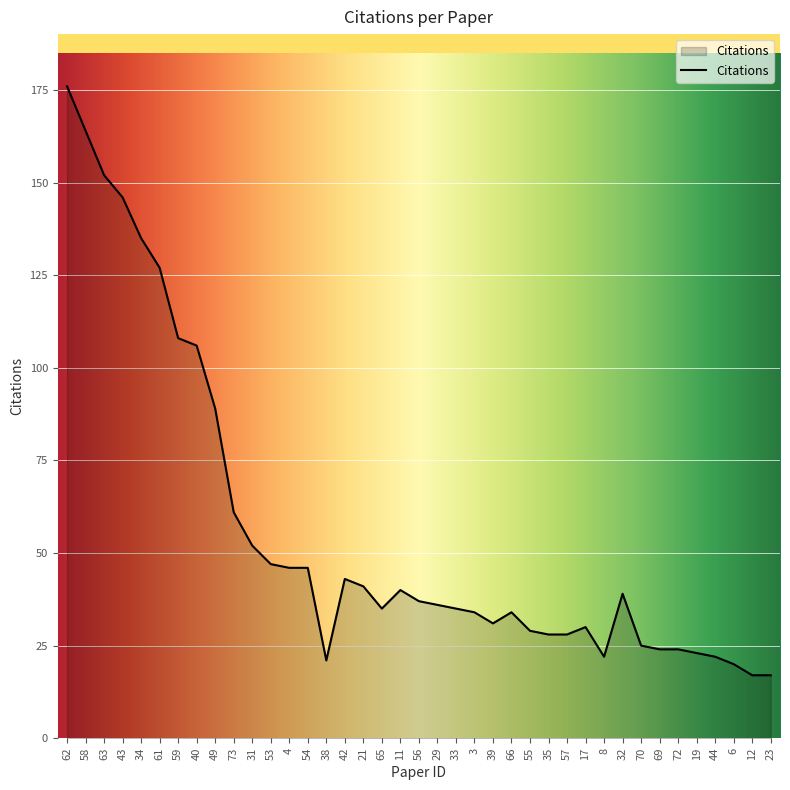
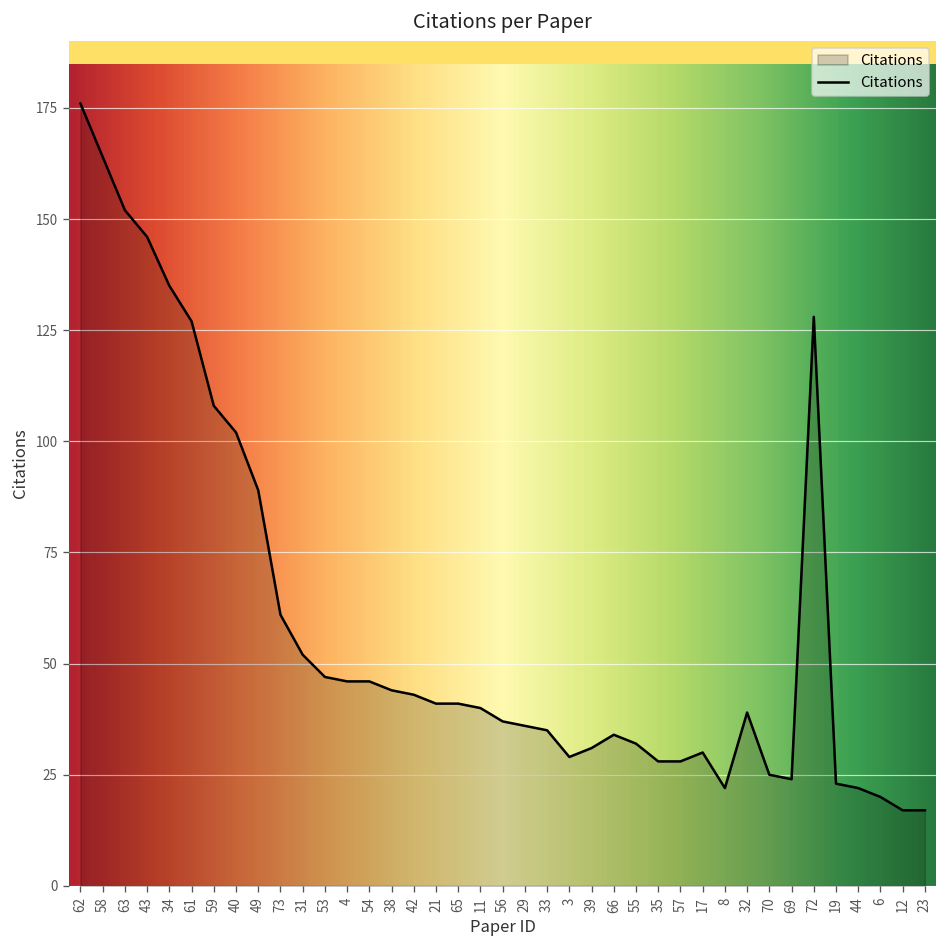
40: 106 -> 102
38: 21 -> 44
65: 35 -> 41
3: 34 -> 29
55: 29 -> 32
72: 24 -> 128
